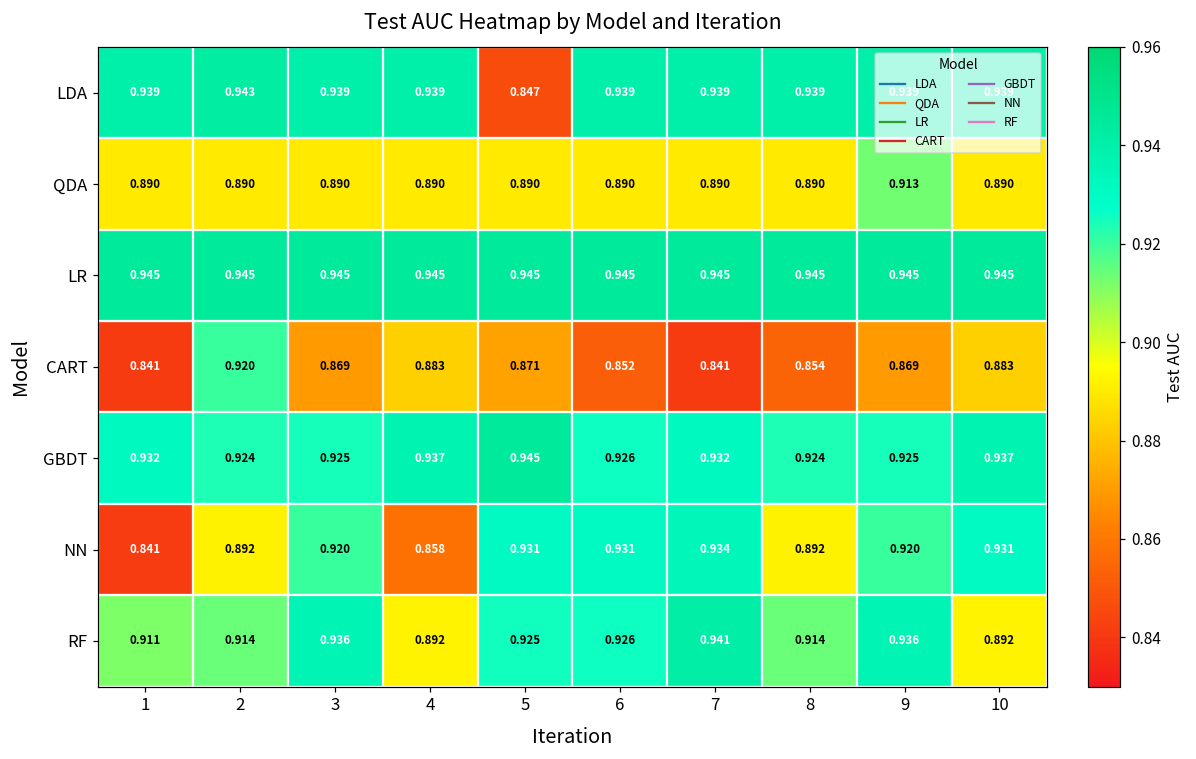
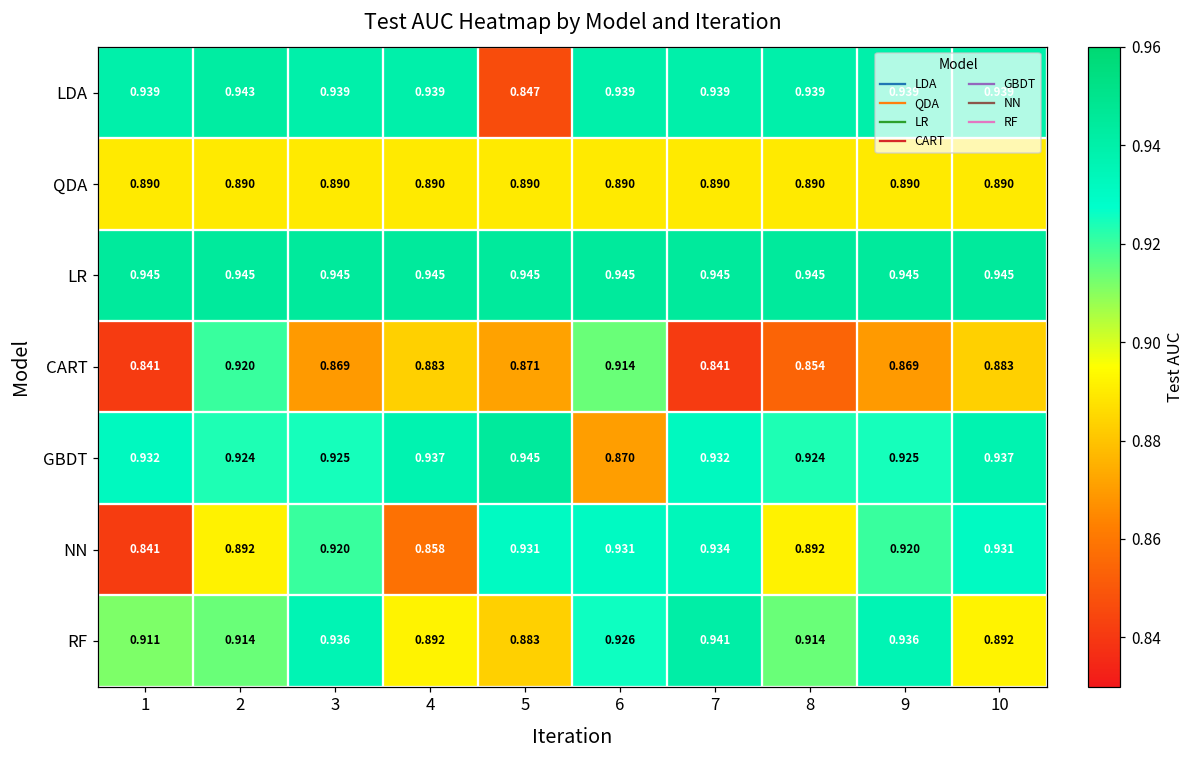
QDA, 9: 0.913 -> 0.890
CART, 6: 0.852 -> 0.914
GBDT, 6: 0.926 -> 0.870
RF, 5: 0.925 -> 0.883
